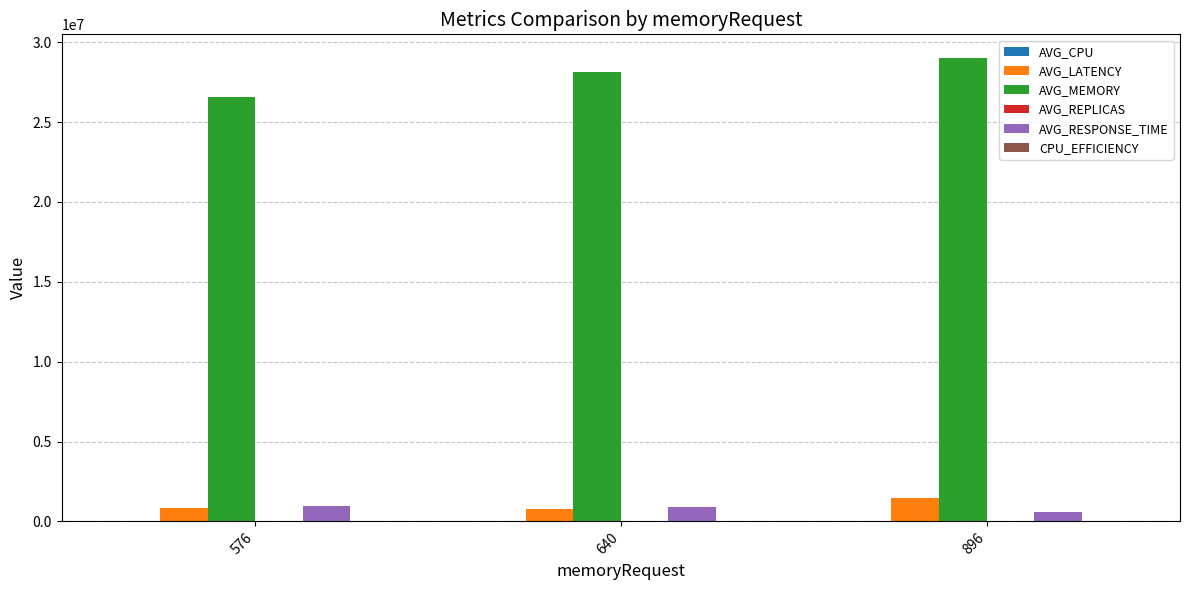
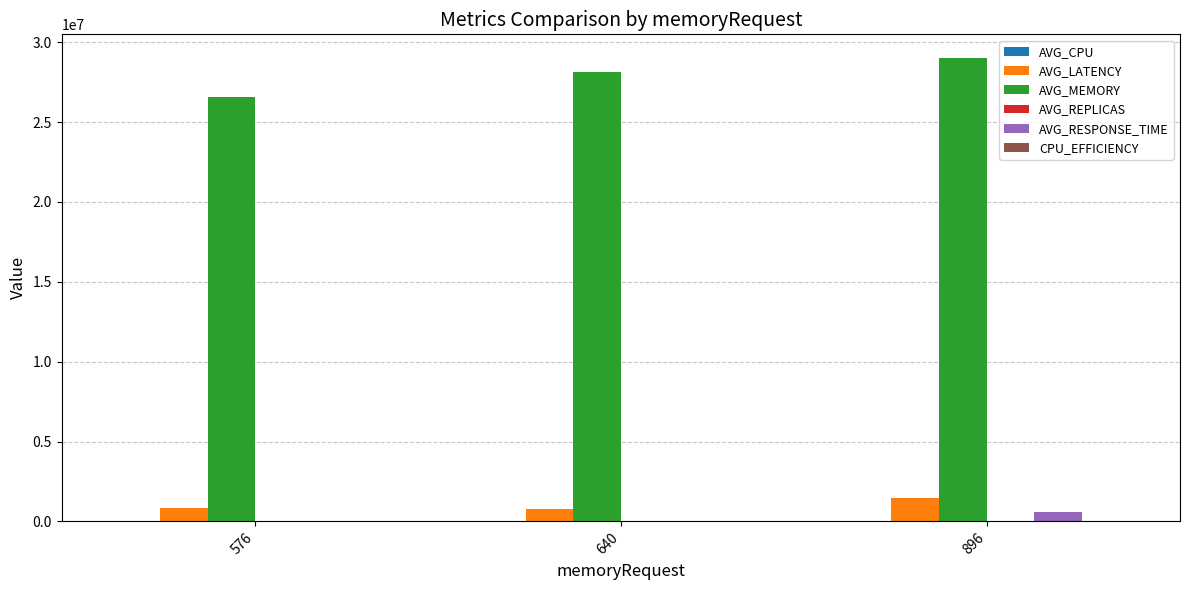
AVG_RESPONSE_TIME, 576: 1000000 -> 0
AVG_RESPONSE_TIME, 640: 900000 -> 0
